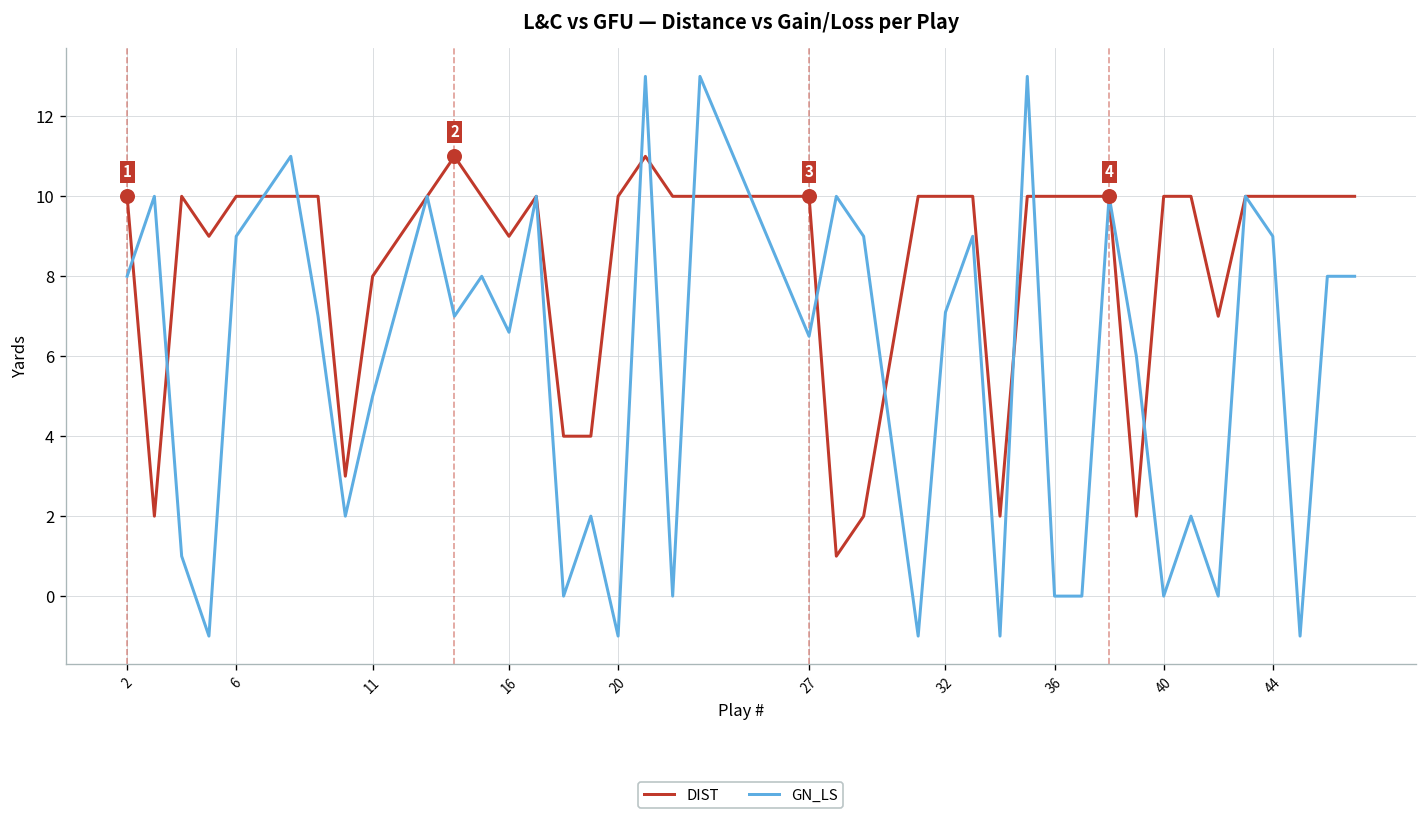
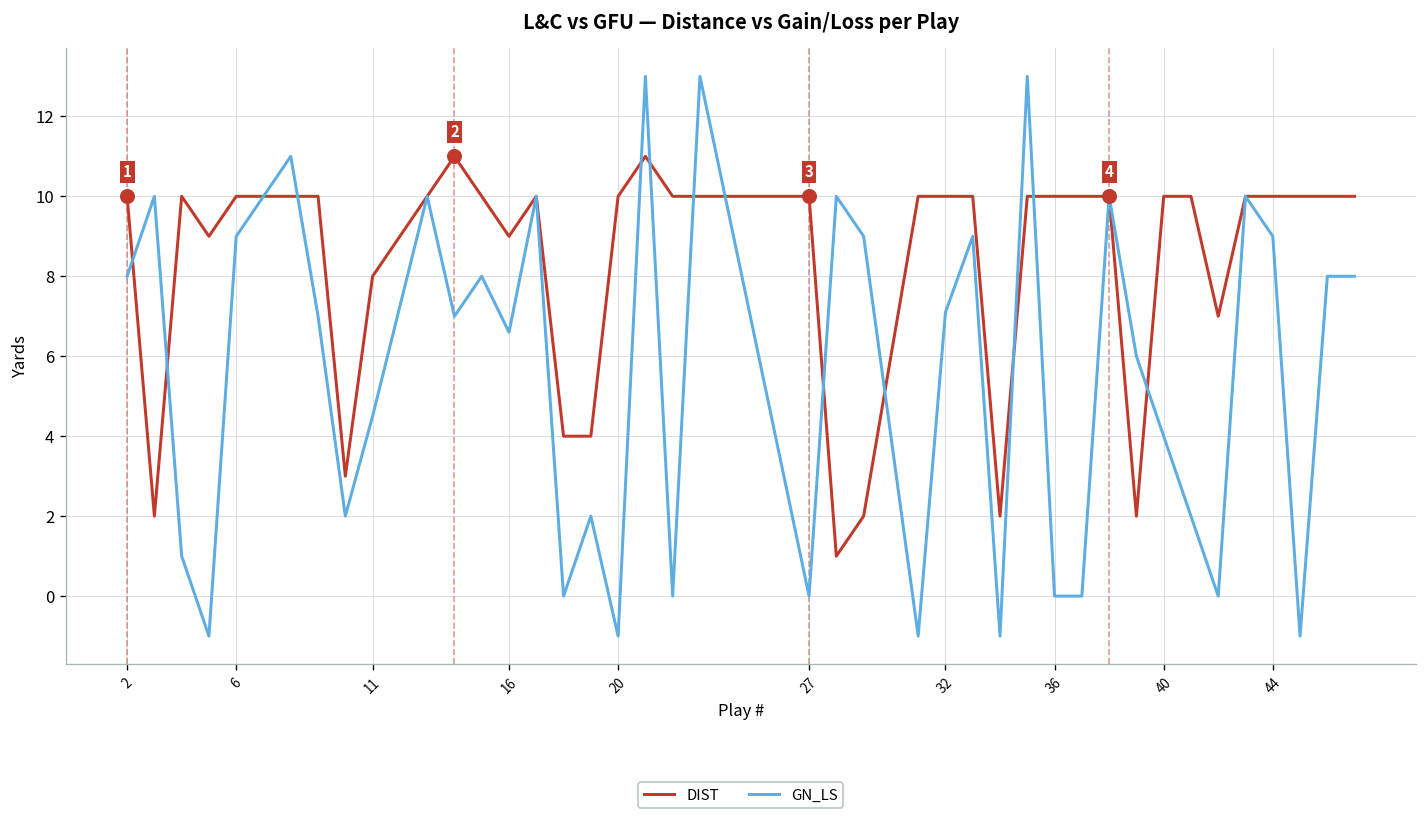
GN_LS, 11: 5.0 -> 4.5
GN_LS, 27: 6.5 -> 0.0
GN_LS, 40: 0 -> 4
